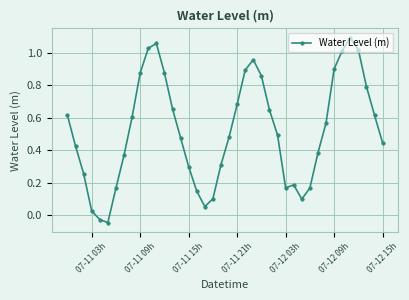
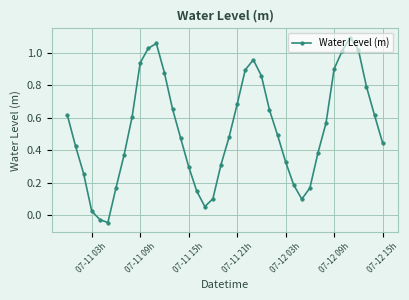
07-11 09h: 0.88 -> 0.94
07-12 03h: 0.17 -> 0.33
